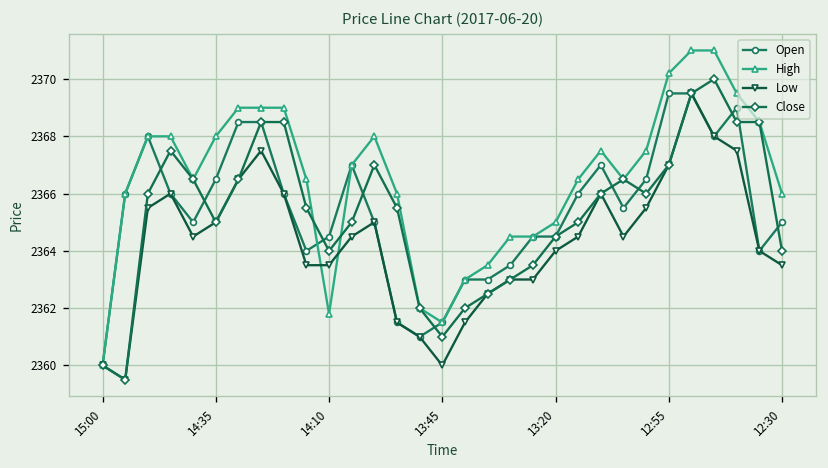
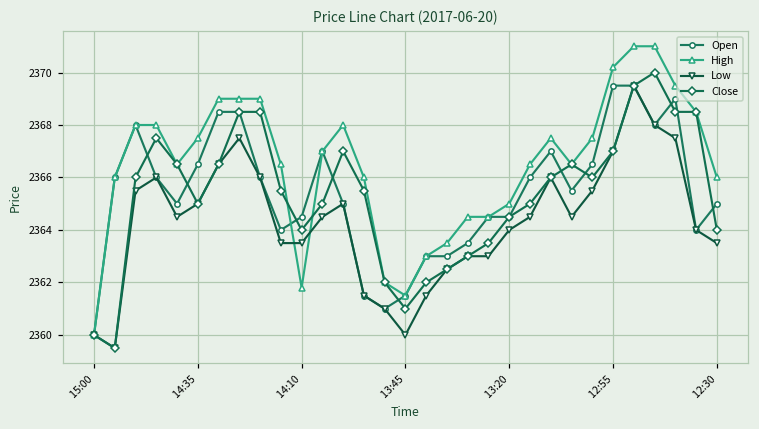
High, 14:35: 2368.0 -> 2367.5
